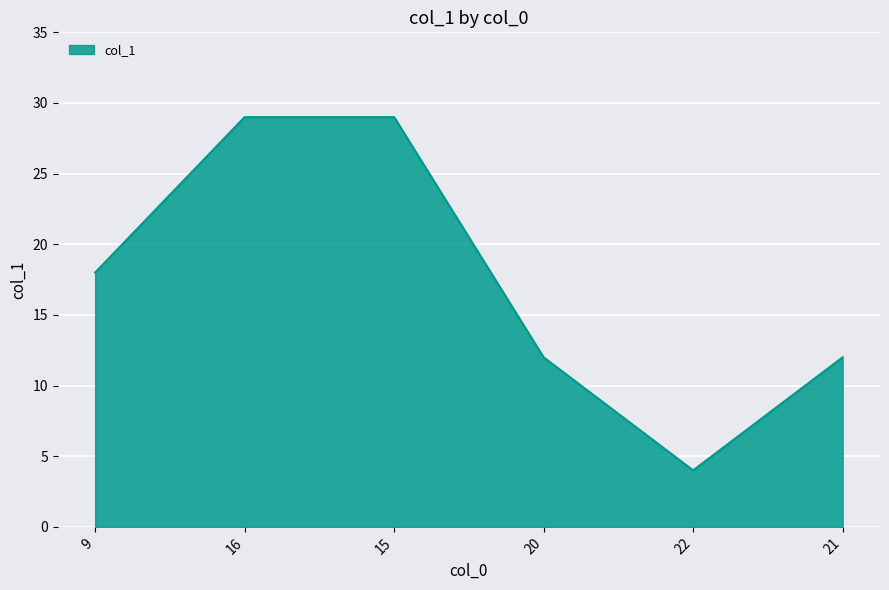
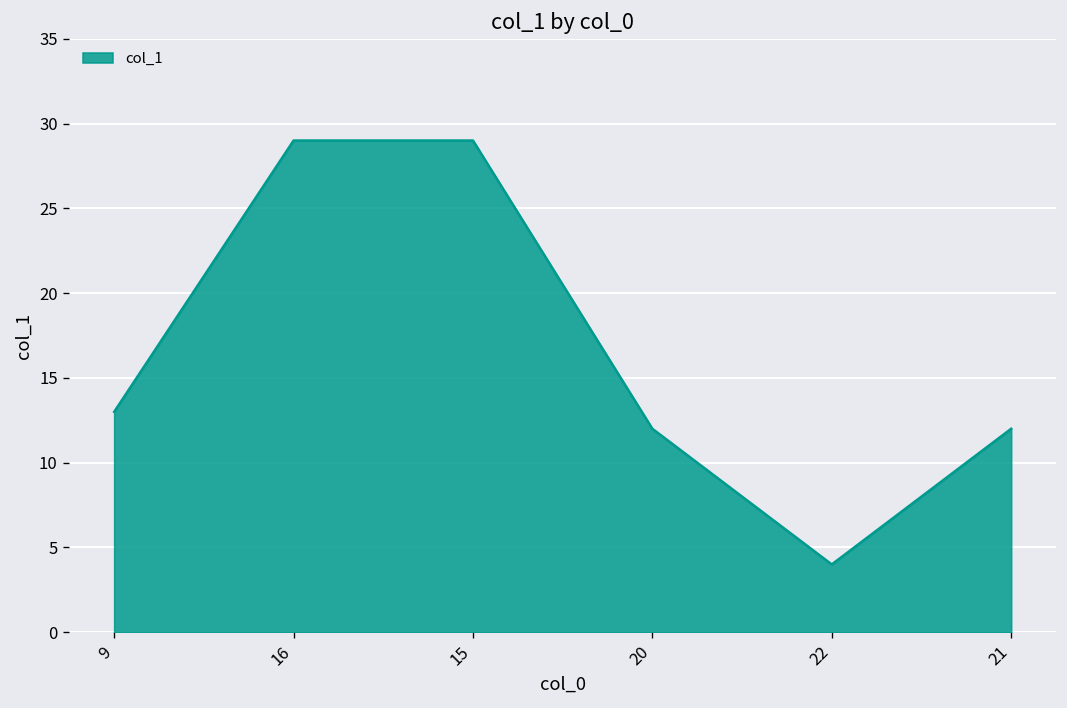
9: 18 -> 13
